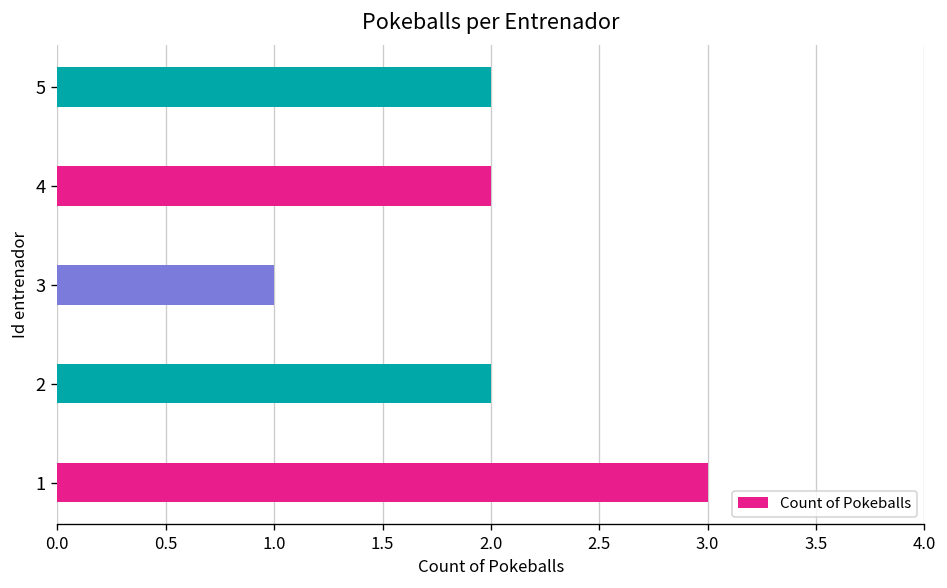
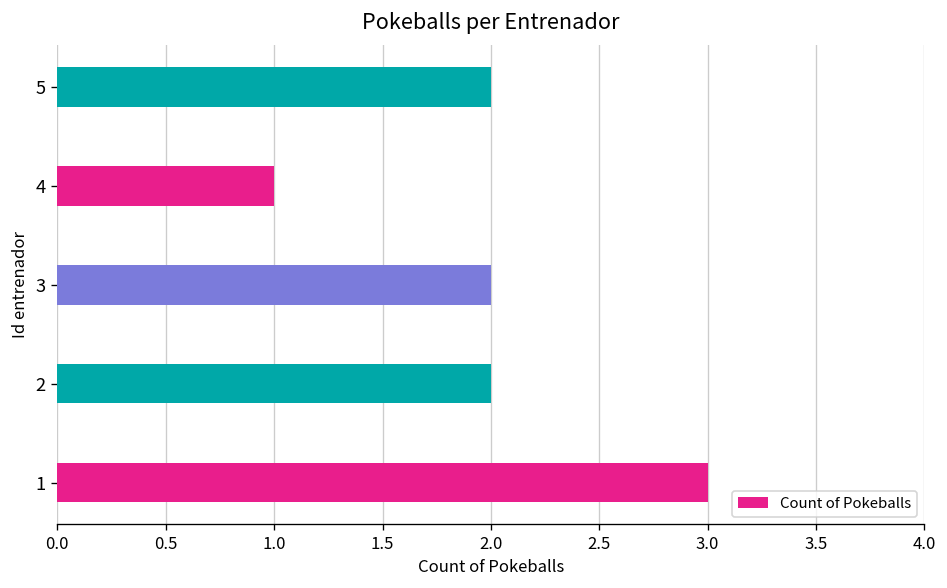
4: 2 -> 1
3: 1 -> 2
